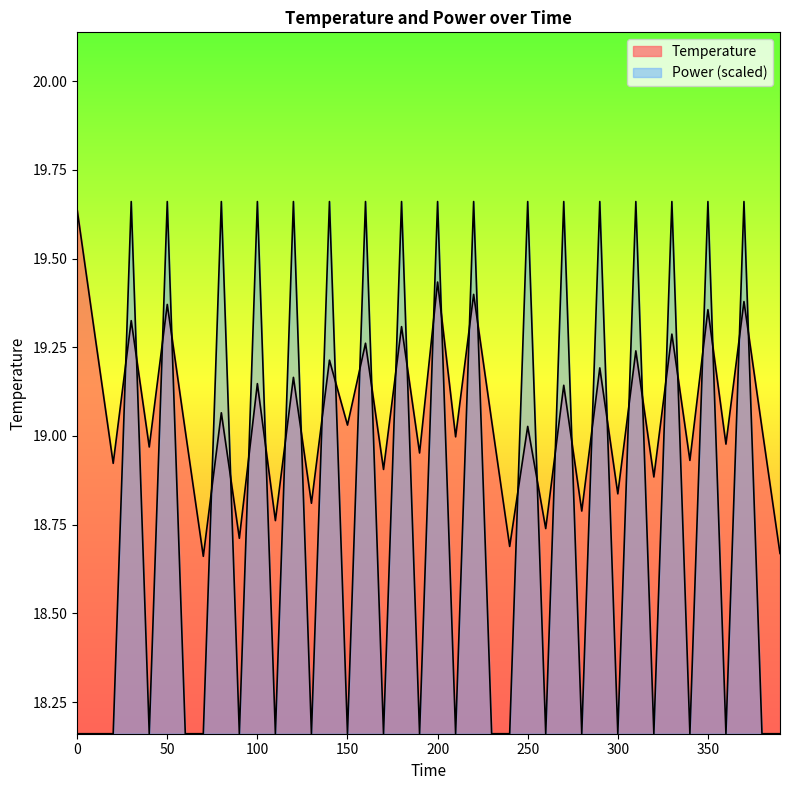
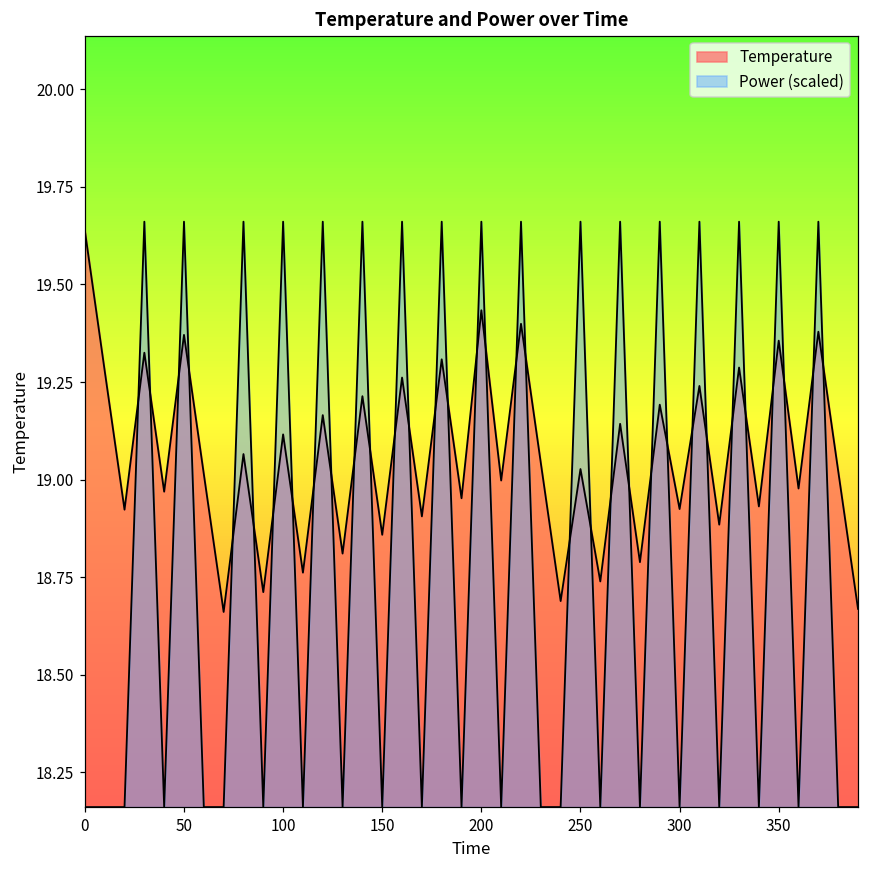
Temperature, 100: 19.15 -> 19.12
Temperature, 150: 19.03 -> 18.86
Temperature, 300: 18.84 -> 18.92
